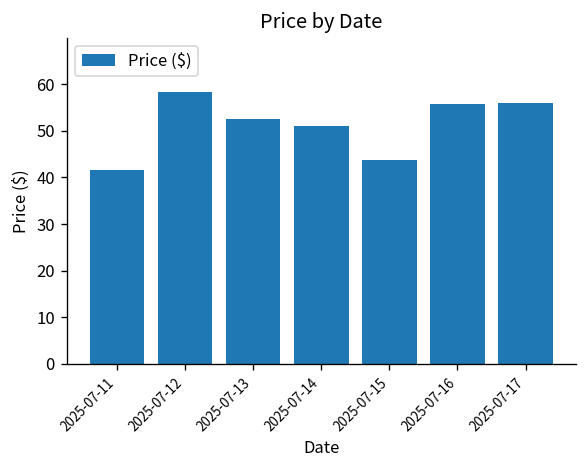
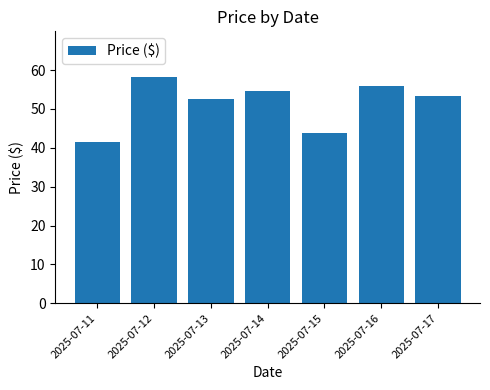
2025-07-14: 51 -> 55
2025-07-17: 56 -> 53
